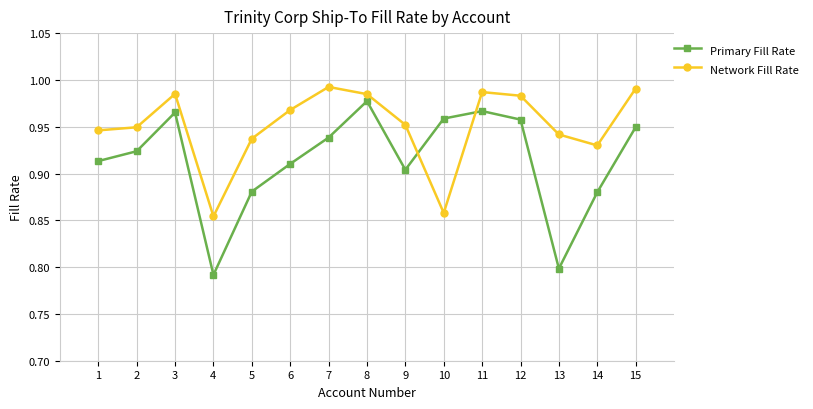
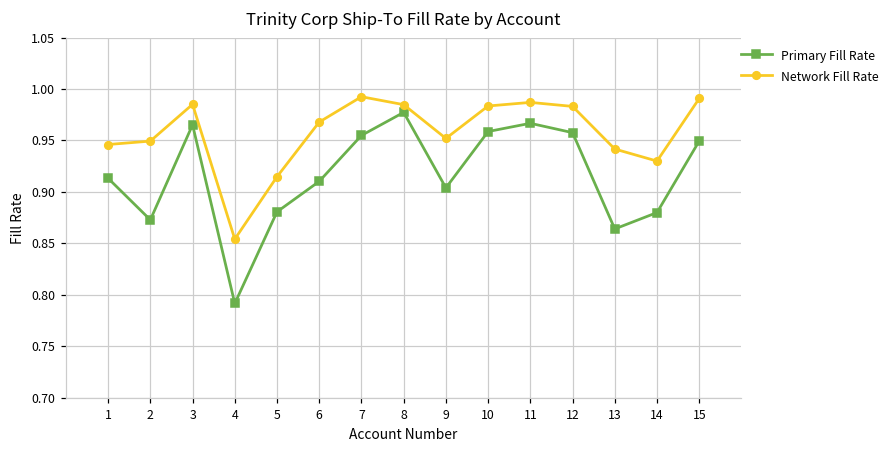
Primary Fill Rate, 2: 0.92 -> 0.87
Network Fill Rate, 5: 0.94 -> 0.91
Primary Fill Rate, 7: 0.94 -> 0.95
Network Fill Rate, 10: 0.86 -> 0.98
Primary Fill Rate, 13: 0.80 -> 0.86
